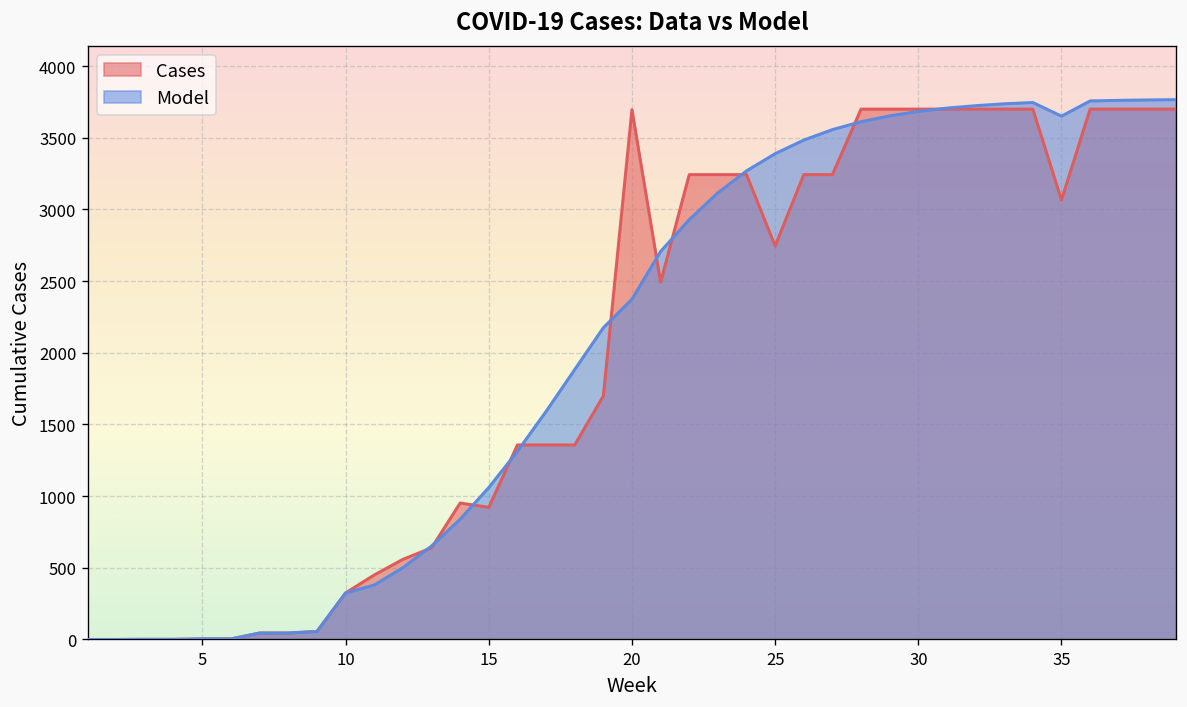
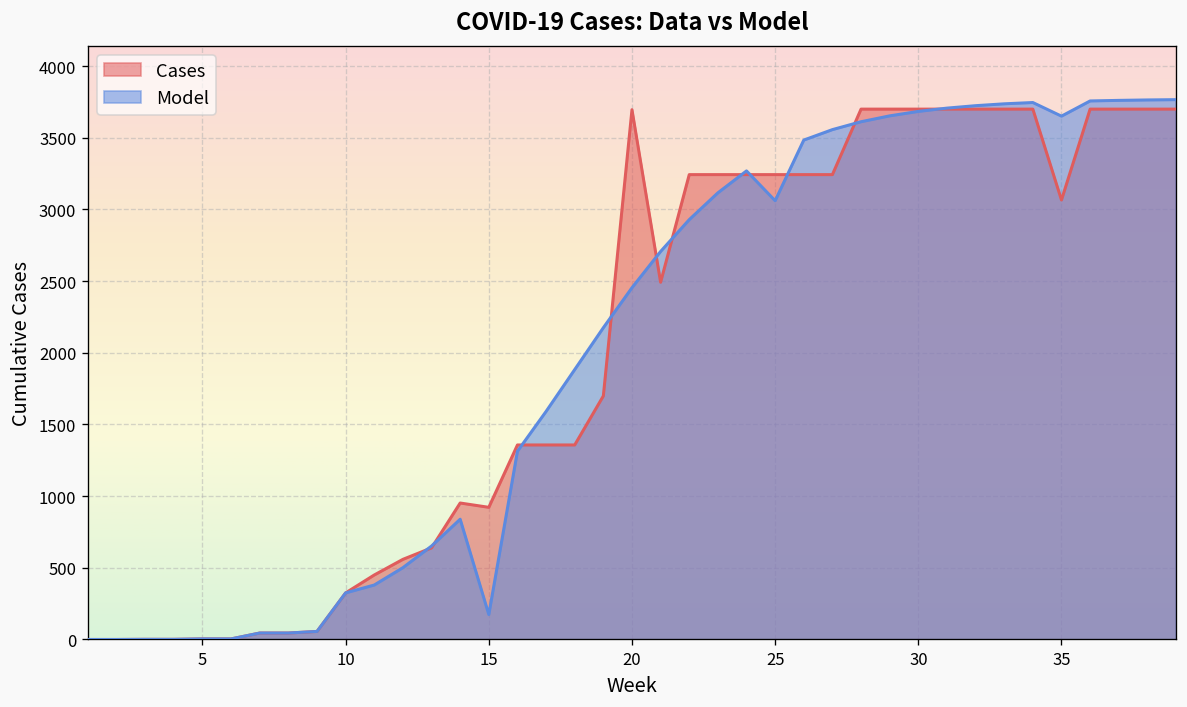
Model, 15: 1060 -> 170
Model, 20: 2370 -> 2450
Cases, 25: 2750 -> 3240
Model, 25: 3390 -> 3060
